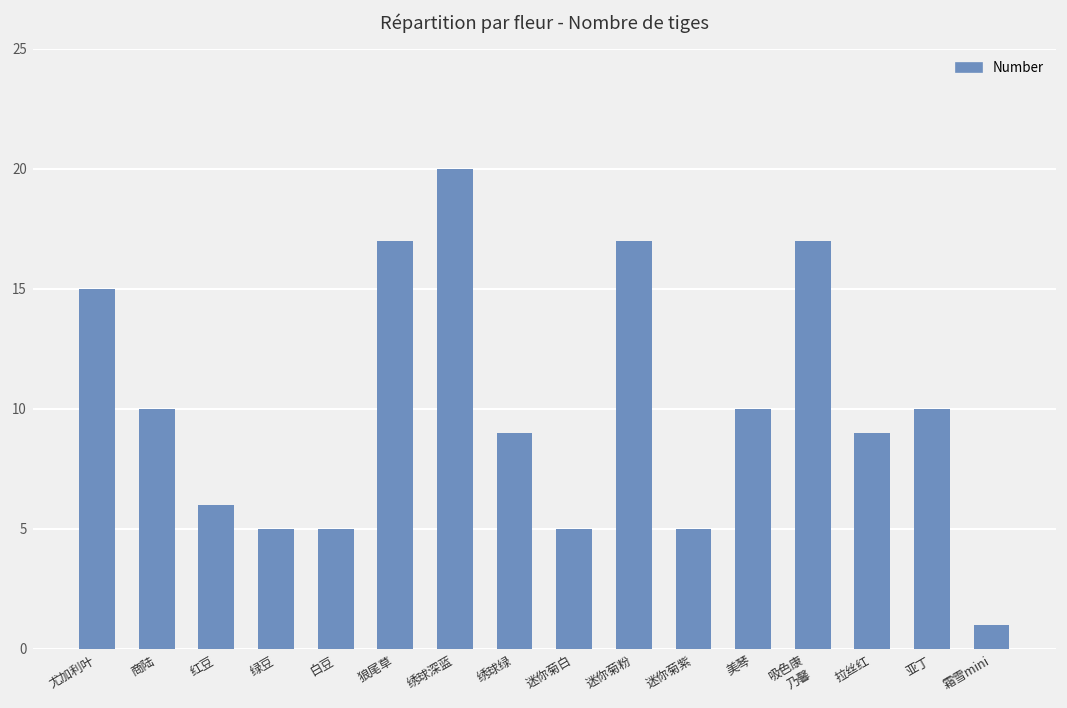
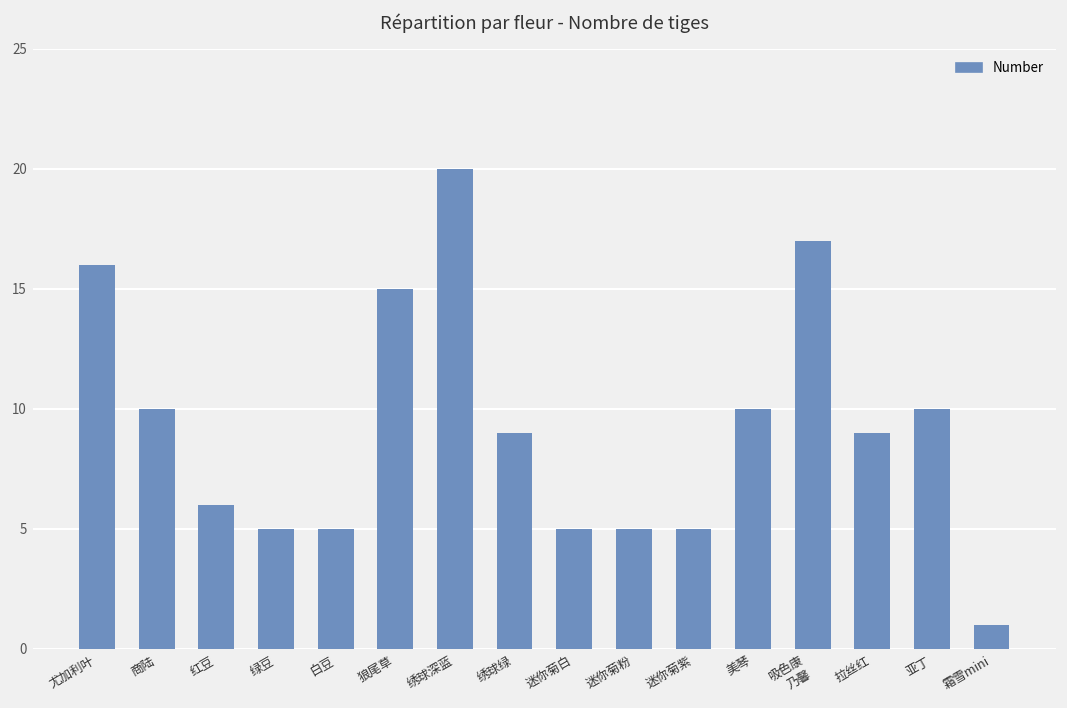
尤加利叶: 15 -> 16
狼尾草: 17 -> 15
迷你菊粉: 17 -> 5
